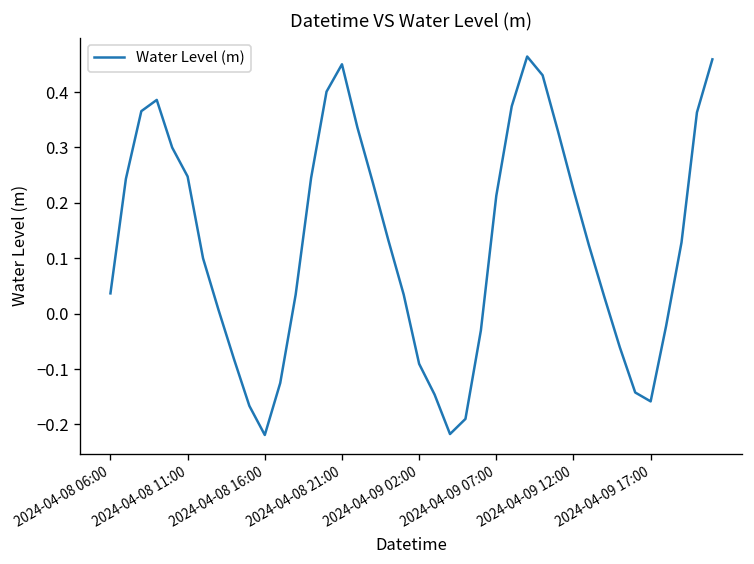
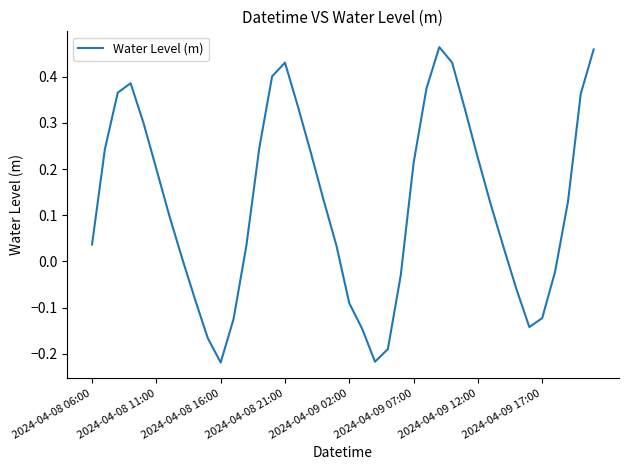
2024-04-08 11:00: 0.25 -> 0.20
2024-04-08 21:00: 0.45 -> 0.43
2024-04-09 17:00: -0.16 -> -0.12
